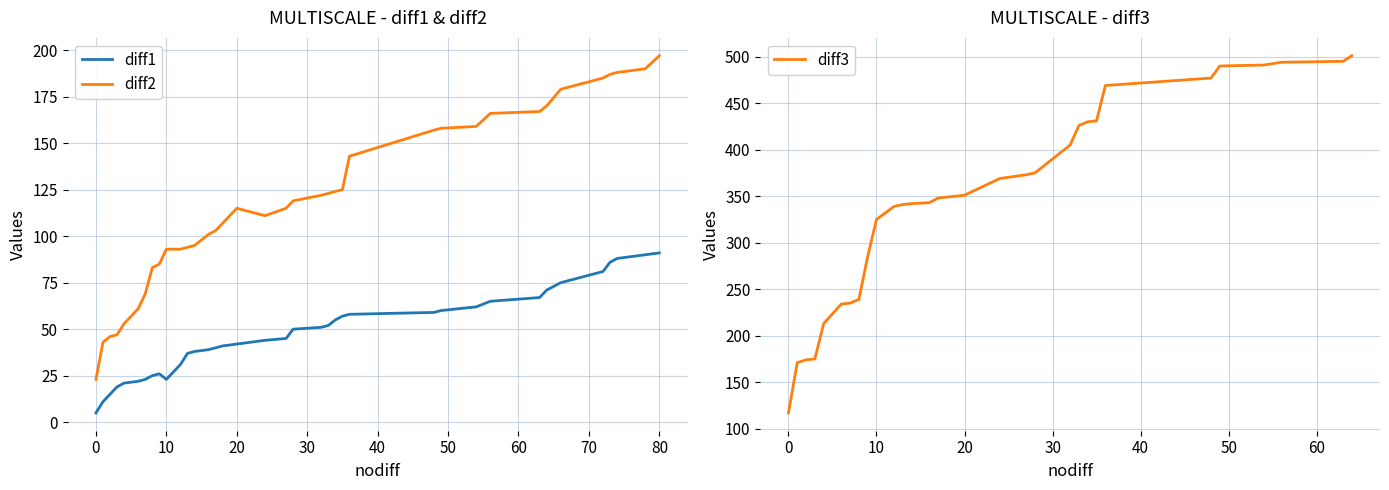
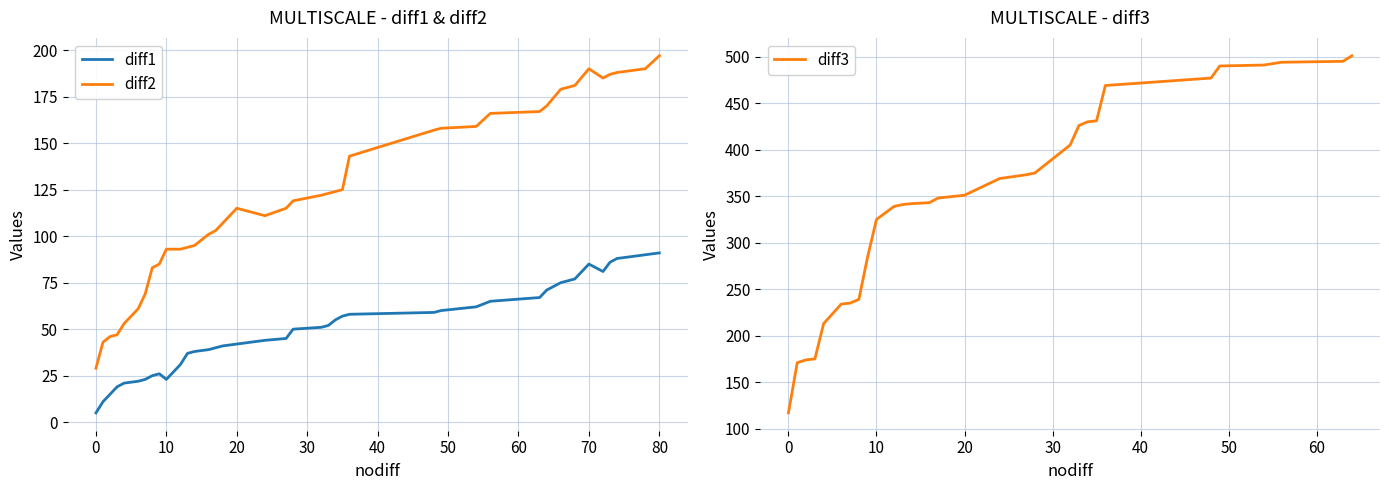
MULTISCALE - diff1 & diff2, diff2, 0: 23 -> 29
MULTISCALE - diff1 & diff2, diff1, 70: 79 -> 85
MULTISCALE - diff1 & diff2, diff2, 70: 183 -> 190
